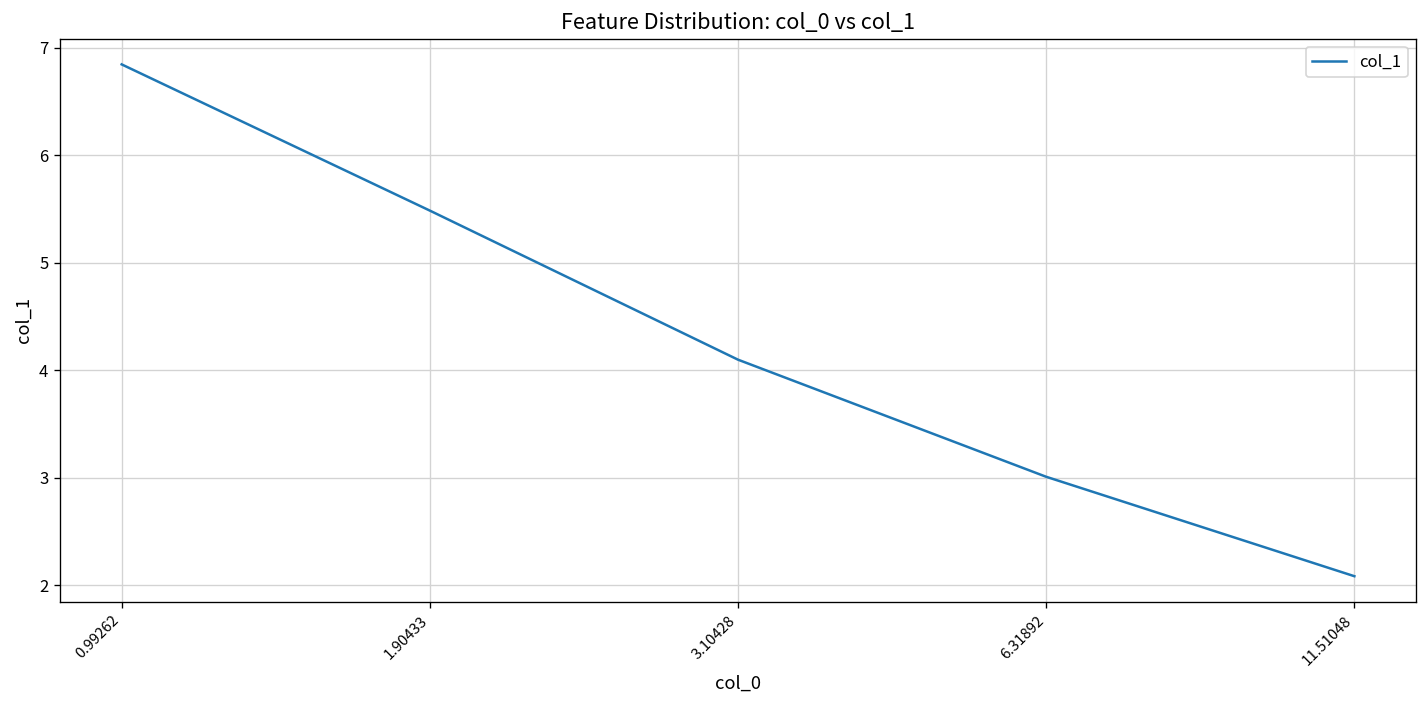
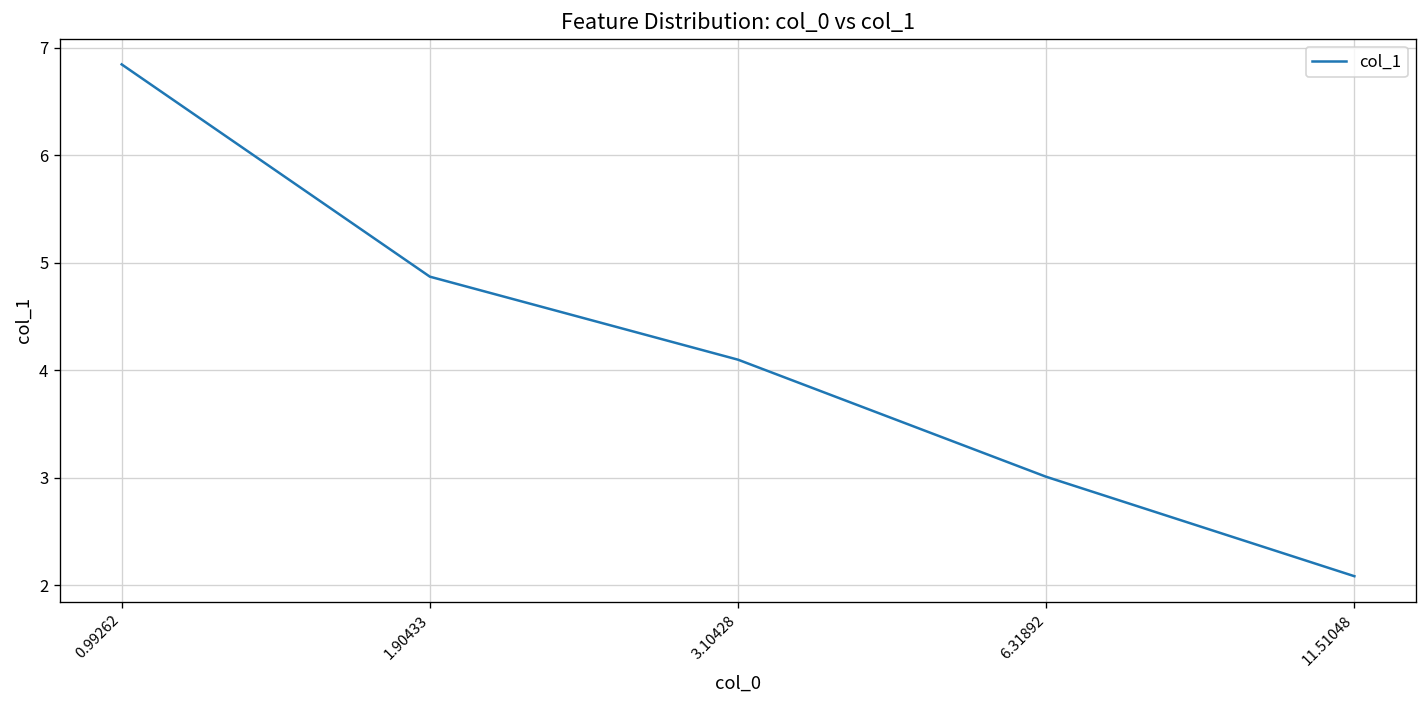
1.90433: 5.5 -> 4.9
